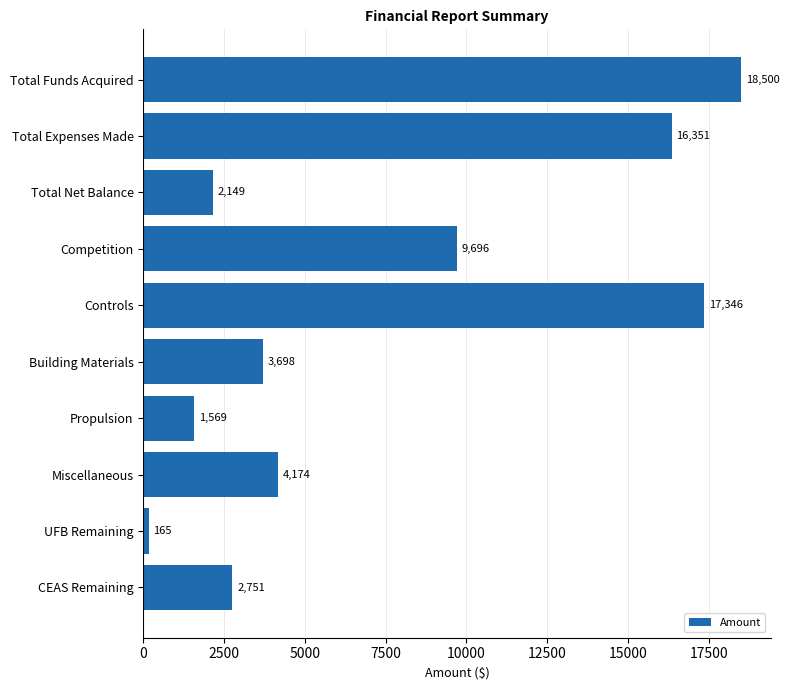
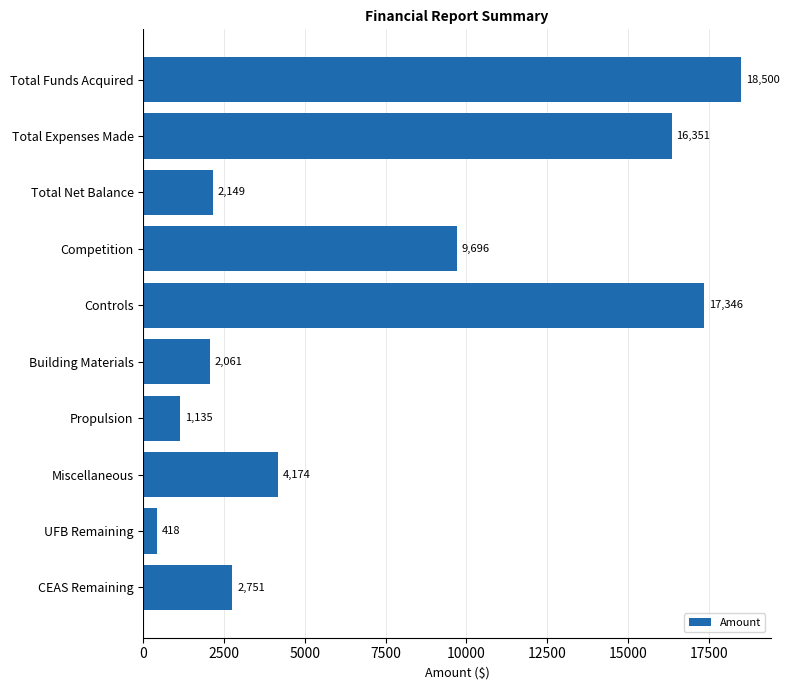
Building Materials: 3,698 -> 2,061
Propulsion: 1,569 -> 1,135
UFB Remaining: 165 -> 418
